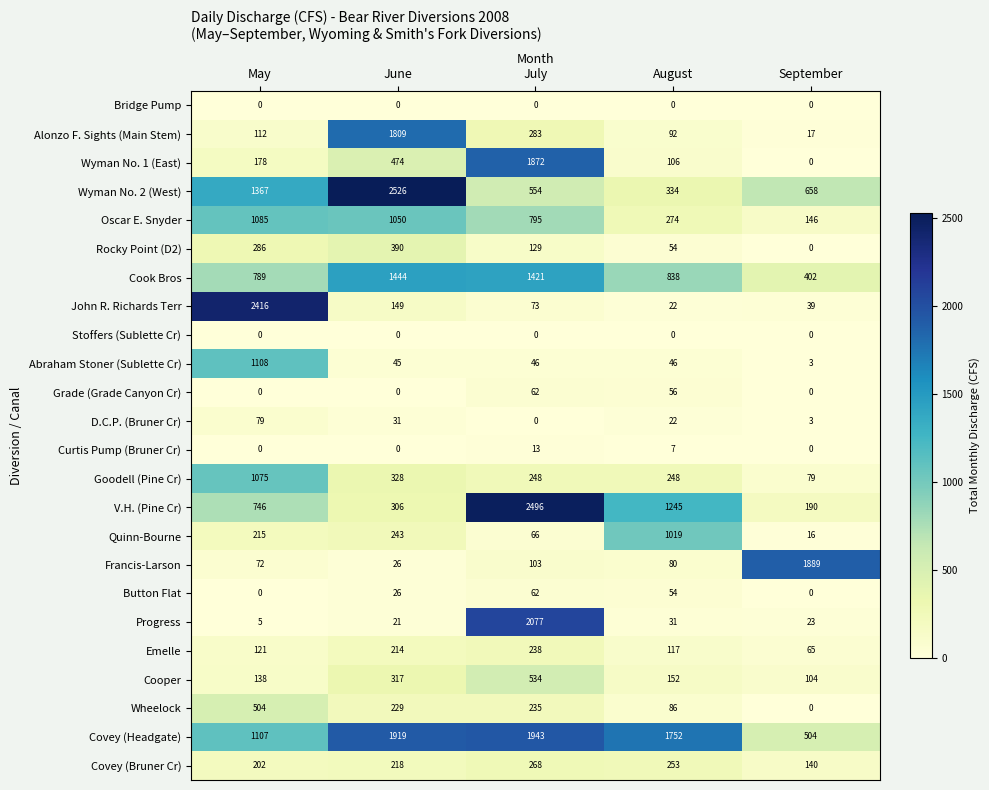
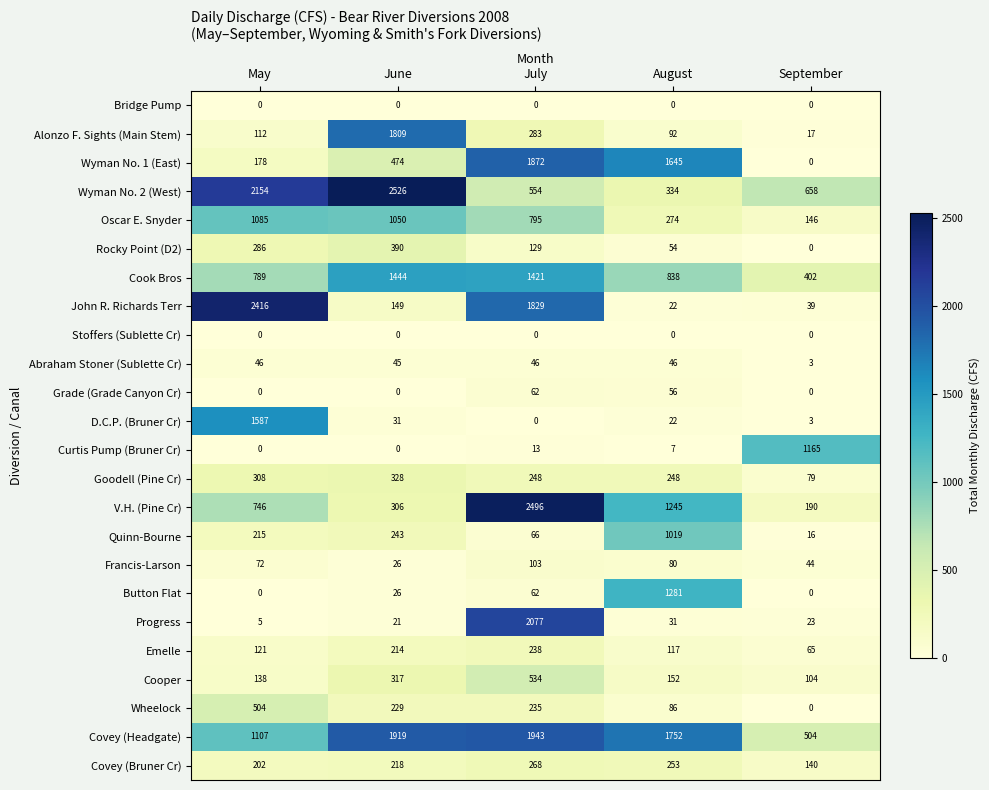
Wyman No. 1 (East), August: 106 -> 1645
Wyman No. 2 (West), May: 1367 -> 2154
John R. Richards Terr, July: 73 -> 1829
Abraham Stoner (Sublette Cr), May: 1108 -> 46
D.C.P. (Bruner Cr), May: 79 -> 1587
Curtis Pump (Bruner Cr), September: 0 -> 1165
Goodell (Pine Cr), May: 1075 -> 308
Francis-Larson, September: 1889 -> 44
Button Flat, August: 54 -> 1281
